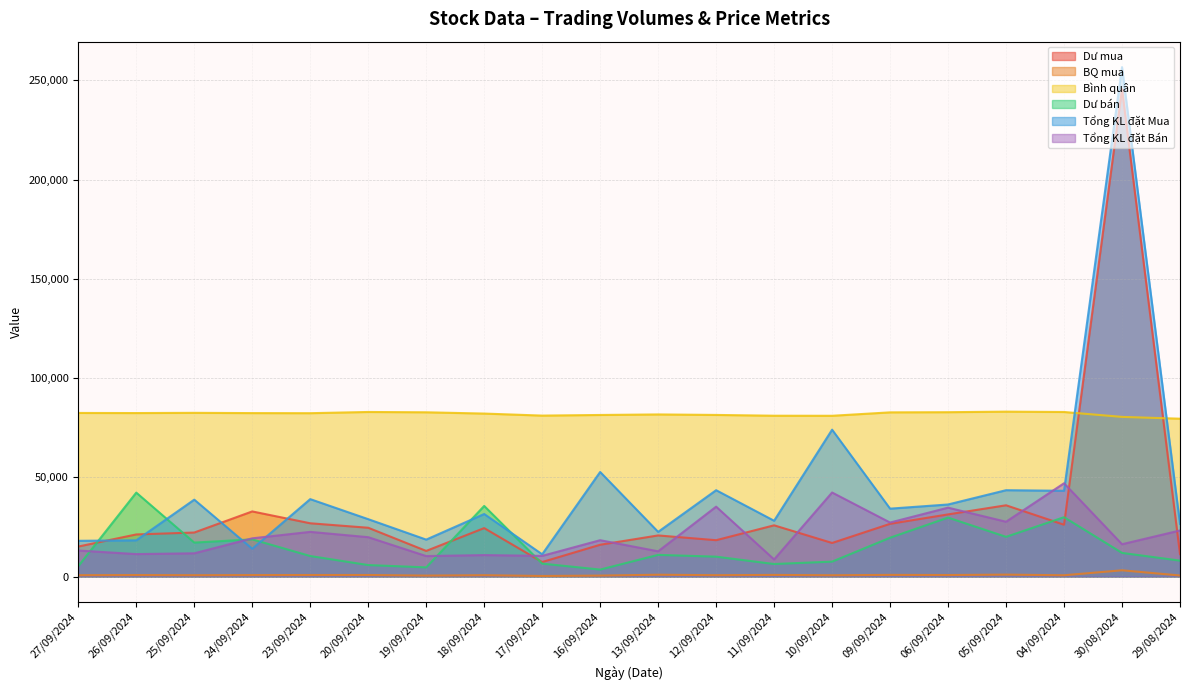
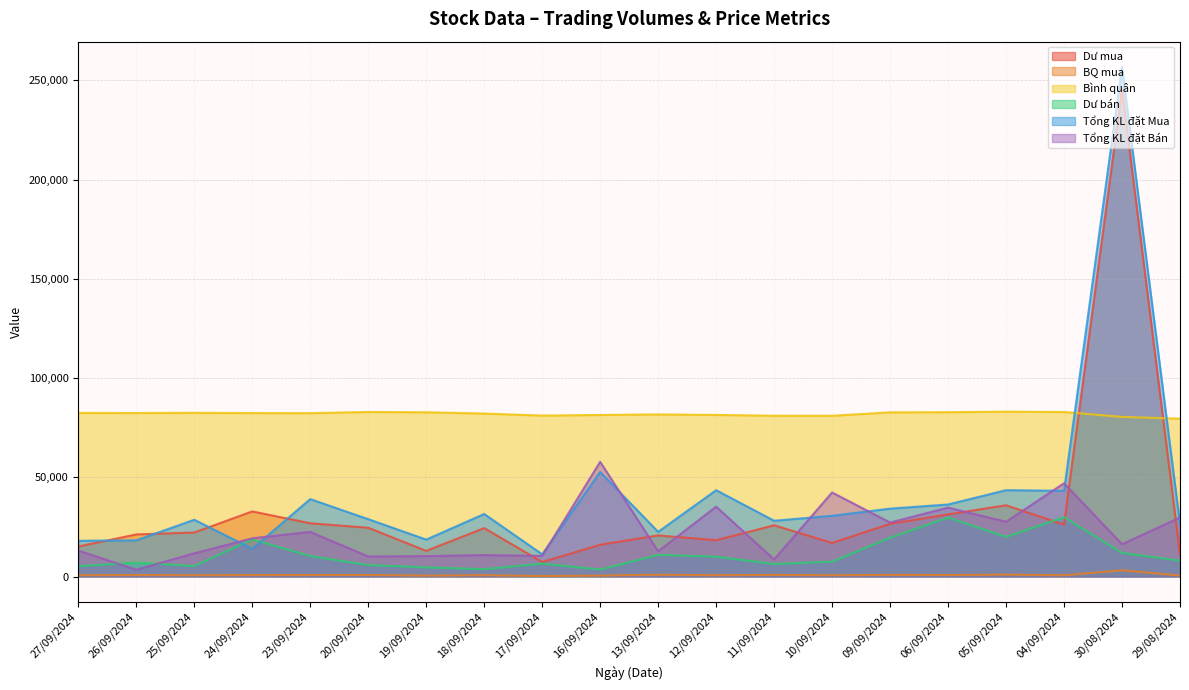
Dư bán, 26/09/2024: 42,000 -> 7,000
Tổng KL đặt Bán, 26/09/2024: 11,000 -> 3,000
Dư bán, 25/09/2024: 17,000 -> 5,000
Tổng KL đặt Mua, 25/09/2024: 39,000 -> 29,000
Tổng KL đặt Bán, 20/09/2024: 20,000 -> 10,000
Dư bán, 18/09/2024: 36,000 -> 4,000
Tổng KL đặt Bán, 16/09/2024: 18,000 -> 58,000
Tổng KL đặt Mua, 10/09/2024: 74,000 -> 31,000
Tổng KL đặt Bán, 29/08/2024: 23,000 -> 30,000
